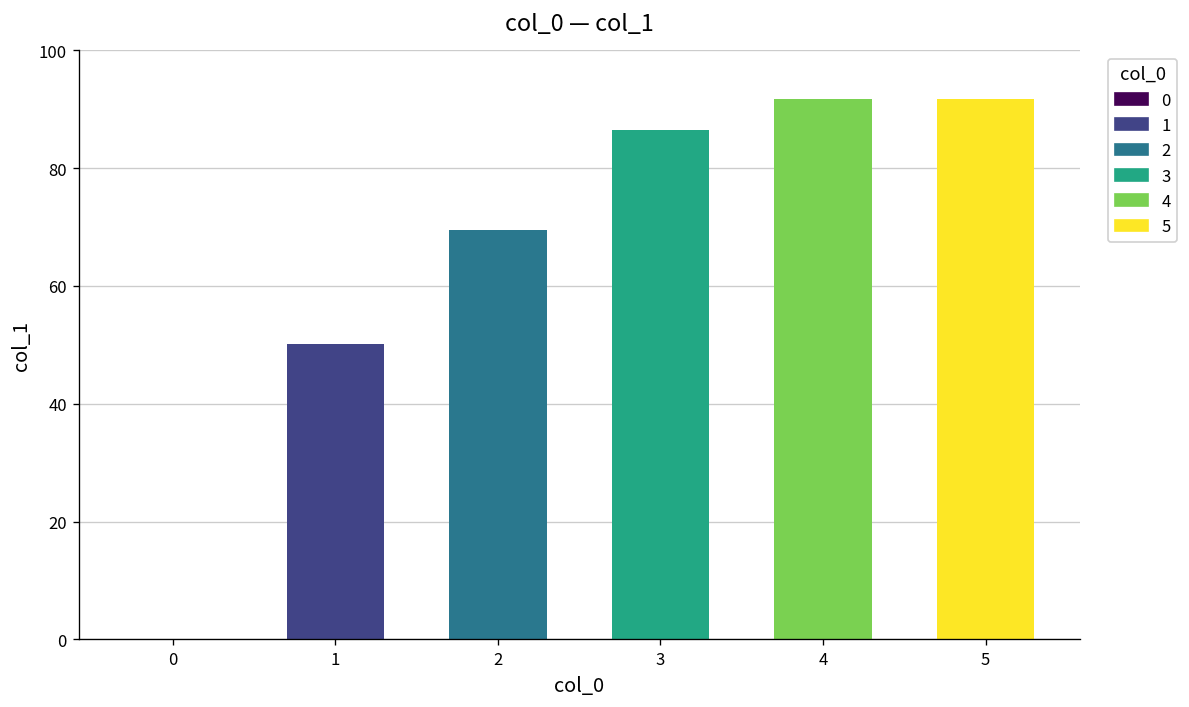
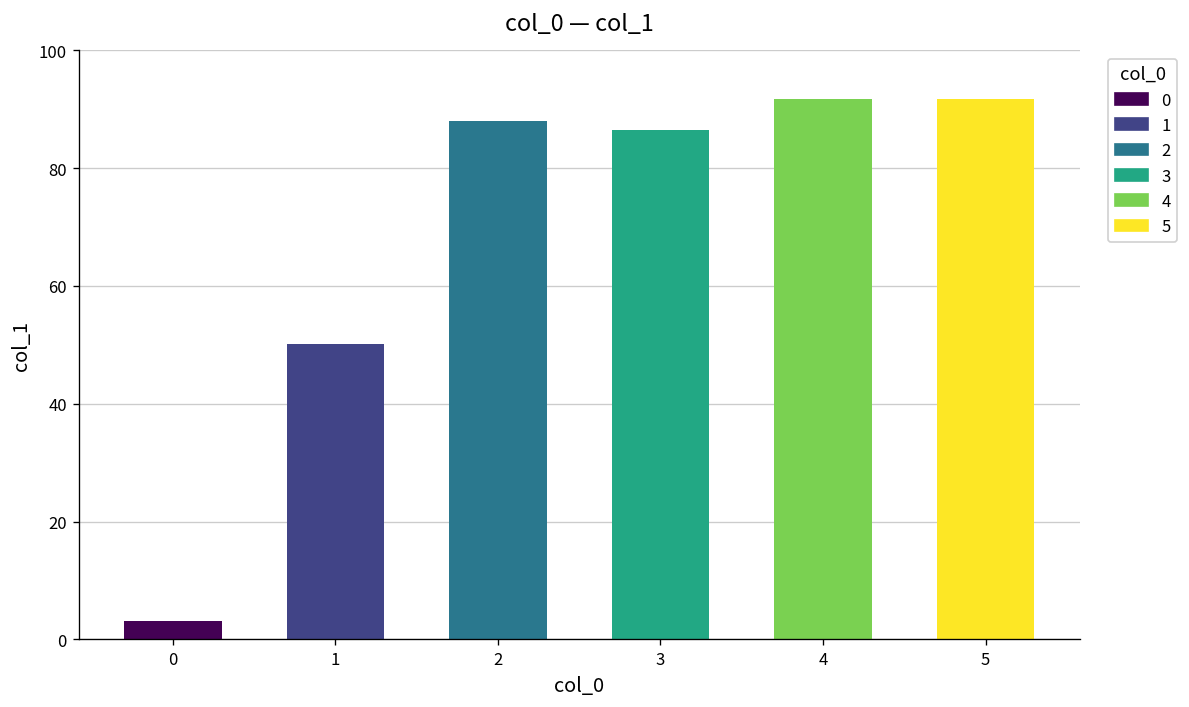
0: 0 -> 3
2: 70 -> 88
